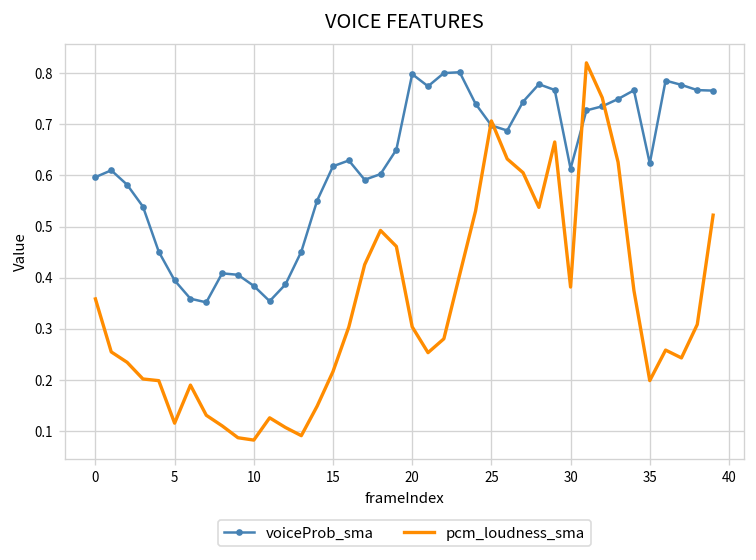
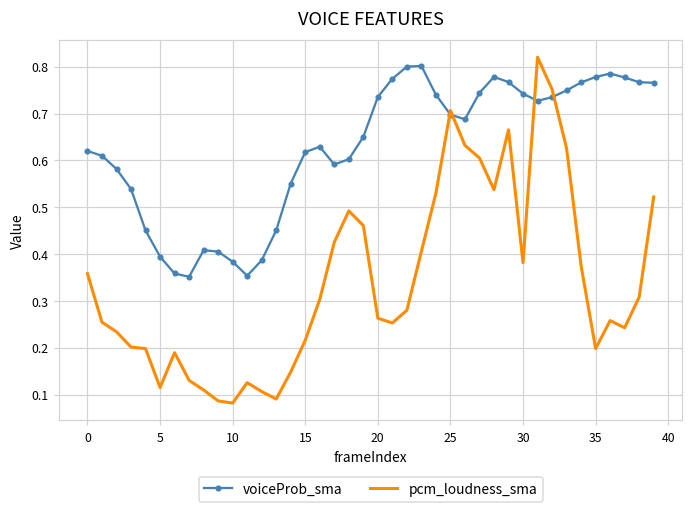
voiceProb_sma, 0: 0.60 -> 0.62
voiceProb_sma, 20: 0.80 -> 0.74
pcm_loudness_sma, 20: 0.30 -> 0.26
voiceProb_sma, 30: 0.61 -> 0.74
voiceProb_sma, 35: 0.62 -> 0.78
